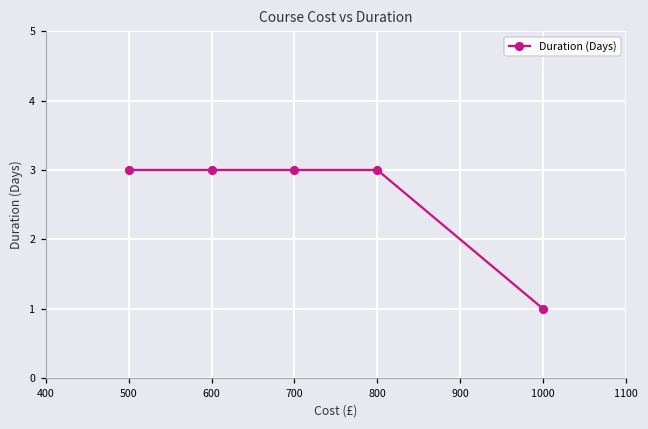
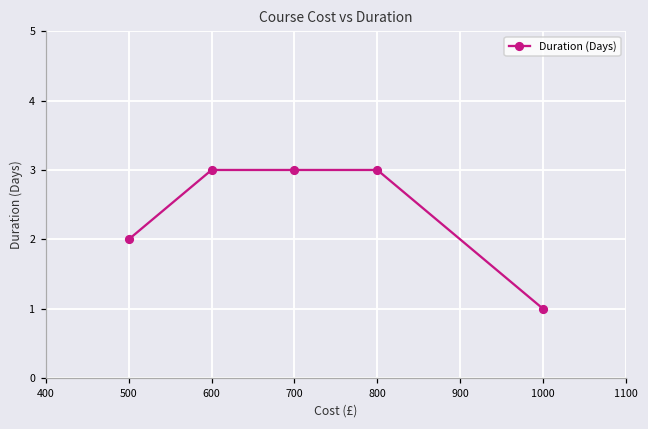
500: 3 -> 2
